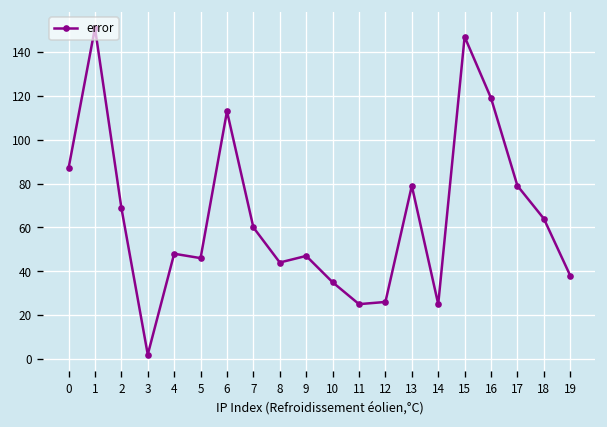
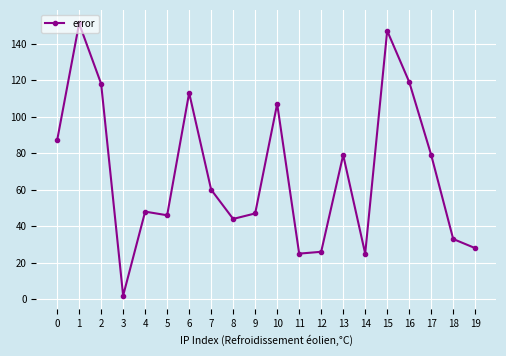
2: 69 -> 118
10: 35 -> 107
18: 64 -> 33
19: 38 -> 28
